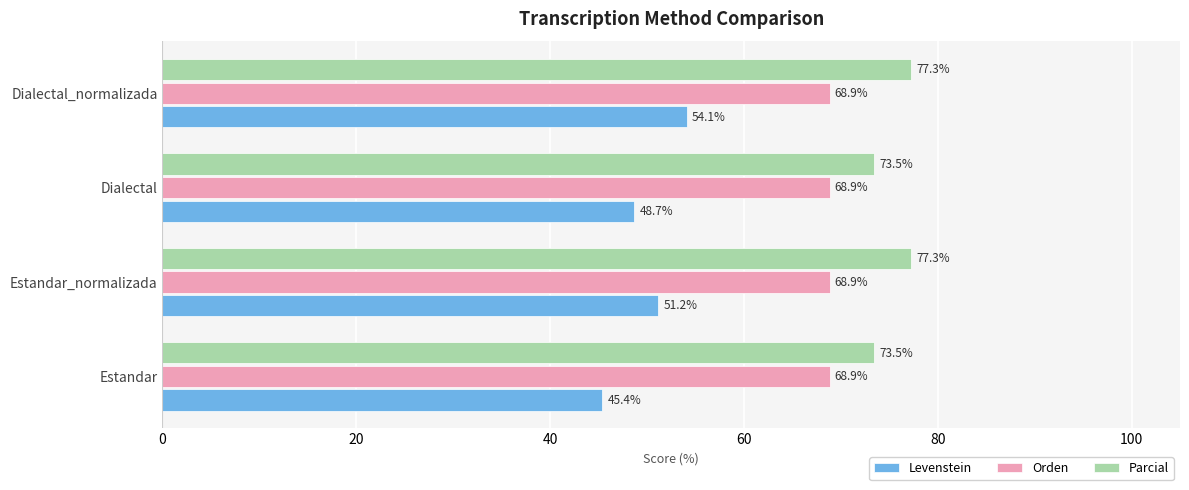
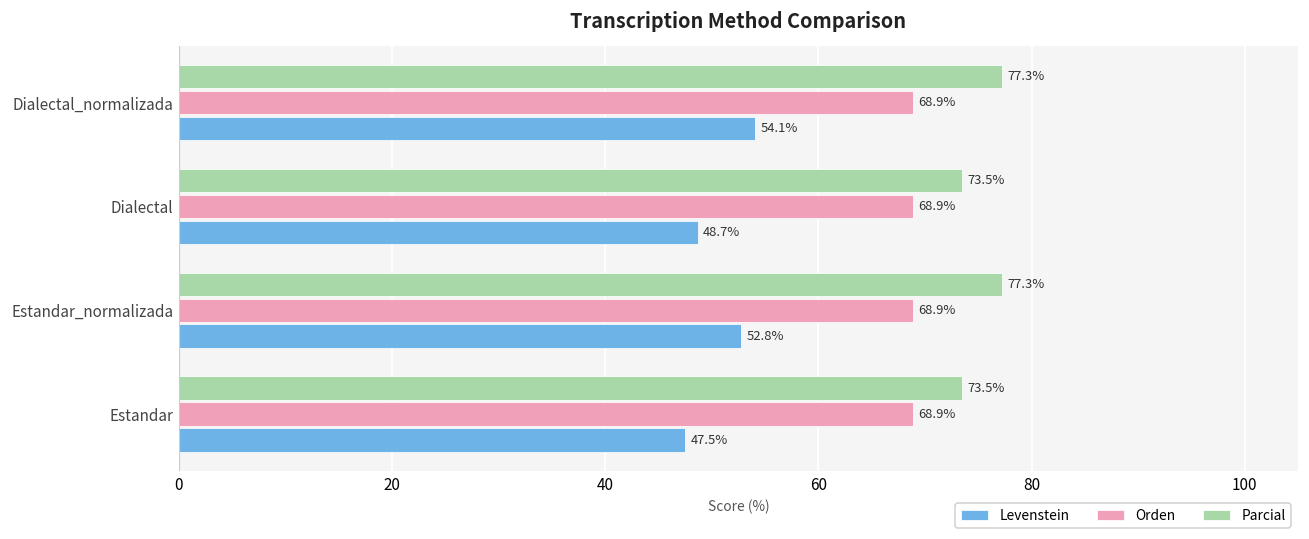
Levenstein, Estandar_normalizada: 51.2% -> 52.8%
Levenstein, Estandar: 45.4% -> 47.5%
